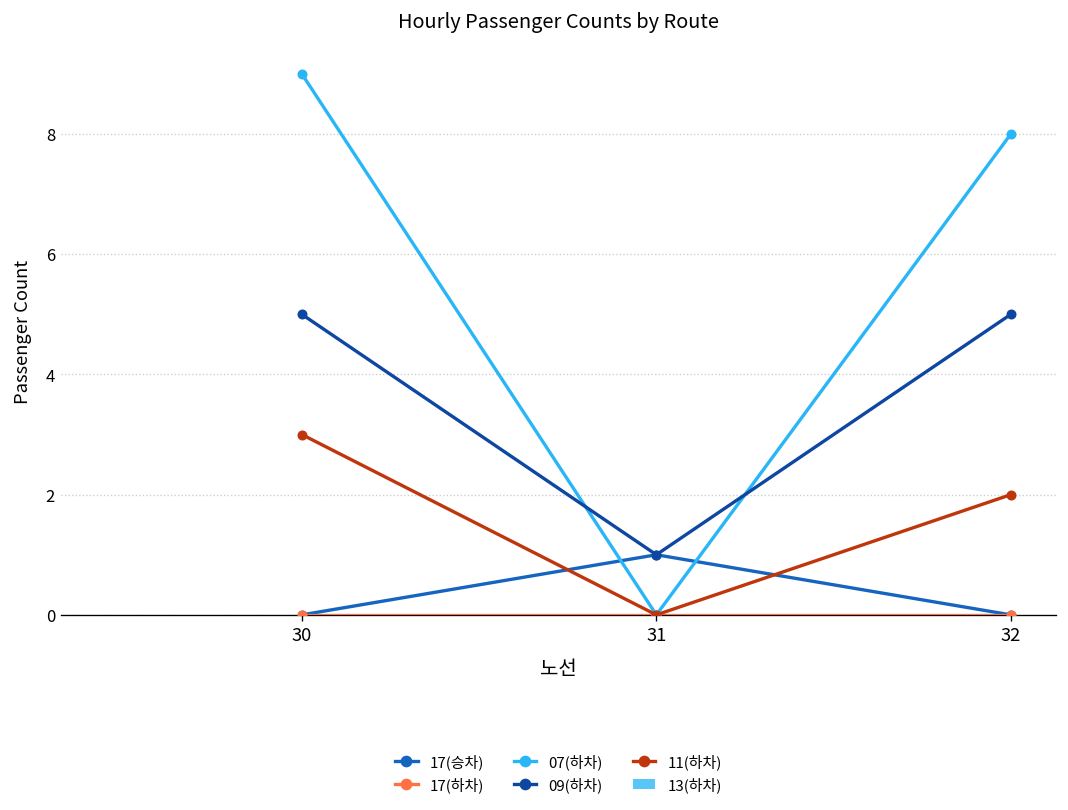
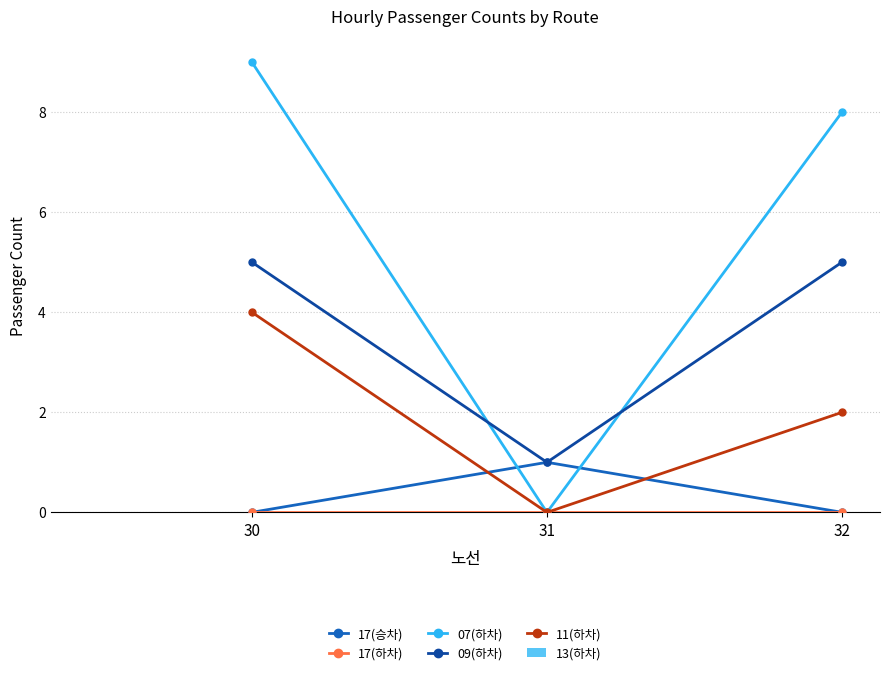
11(하차), 30: 3 -> 4
